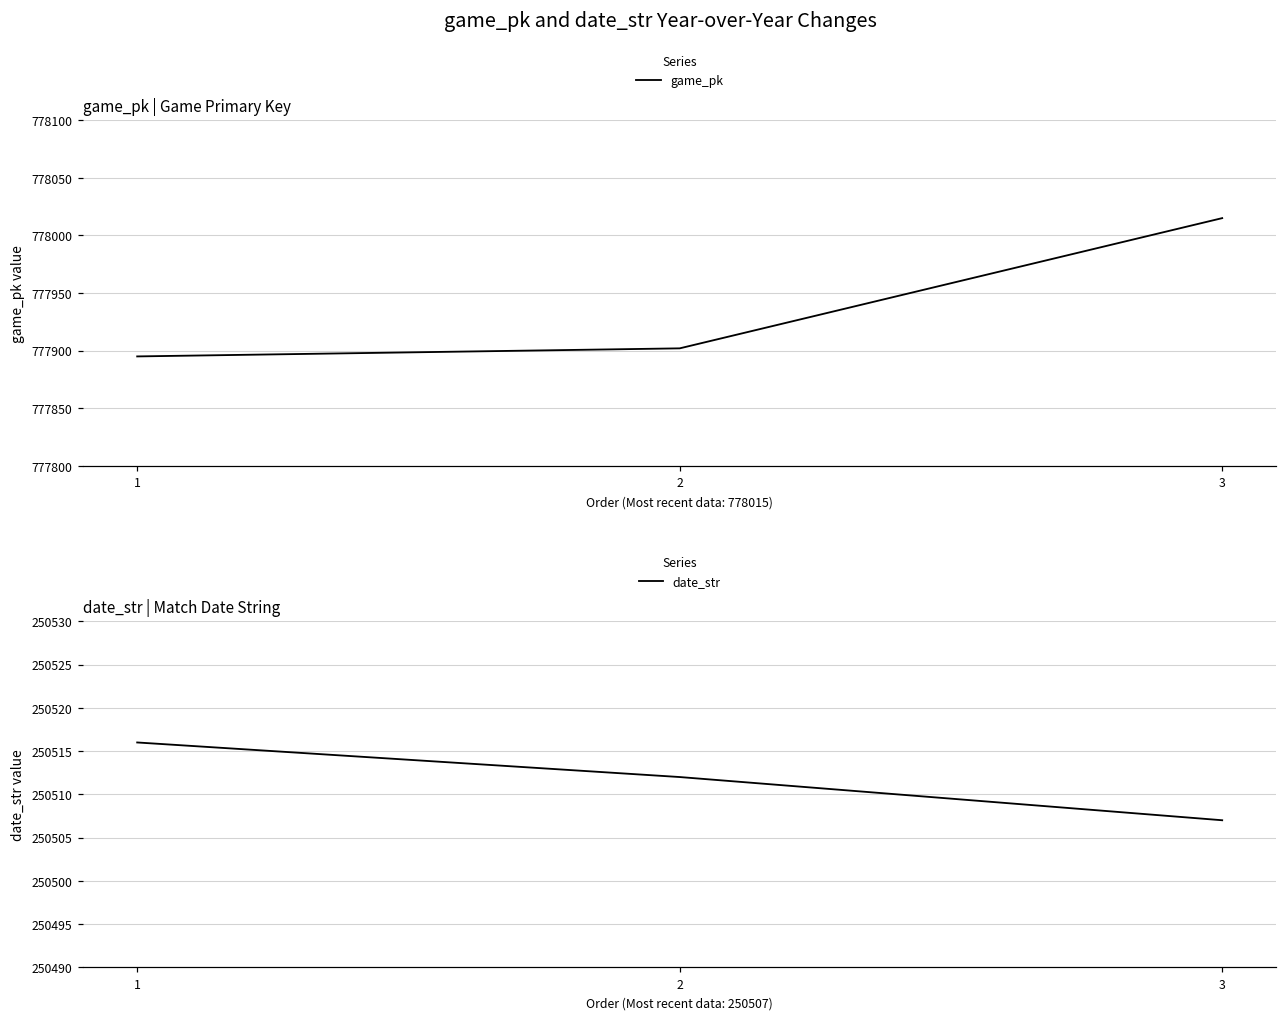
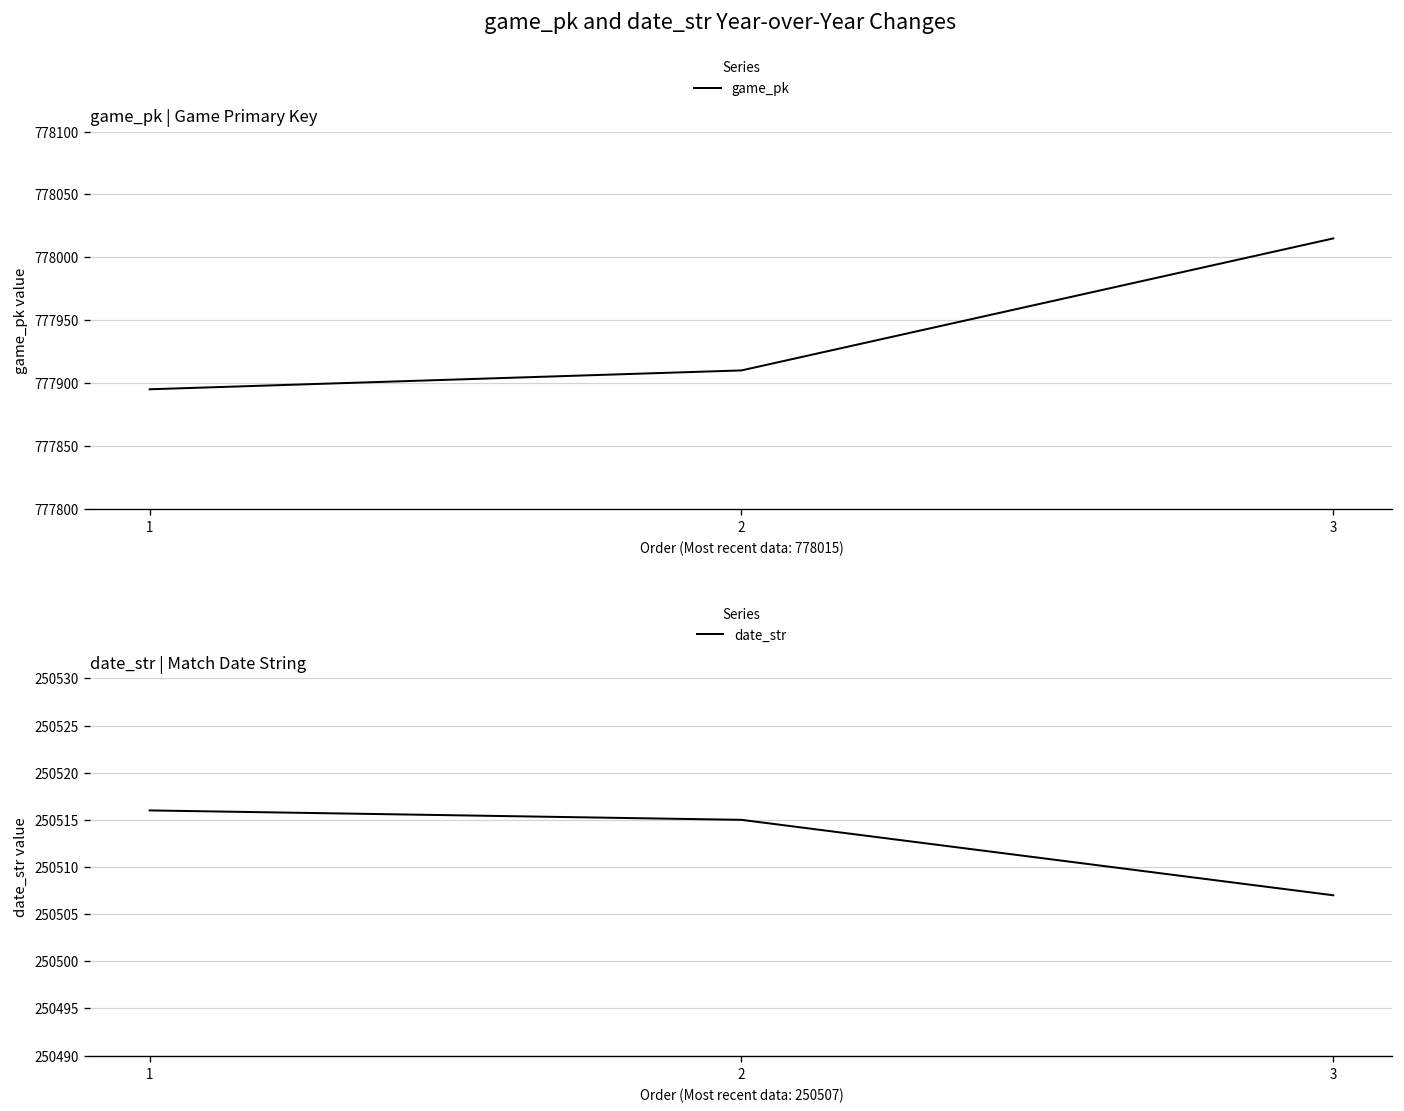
game_pk | Game Primary Key, 2: 777902 -> 777910
date_str | Match Date String, 2: 250512 -> 250515
